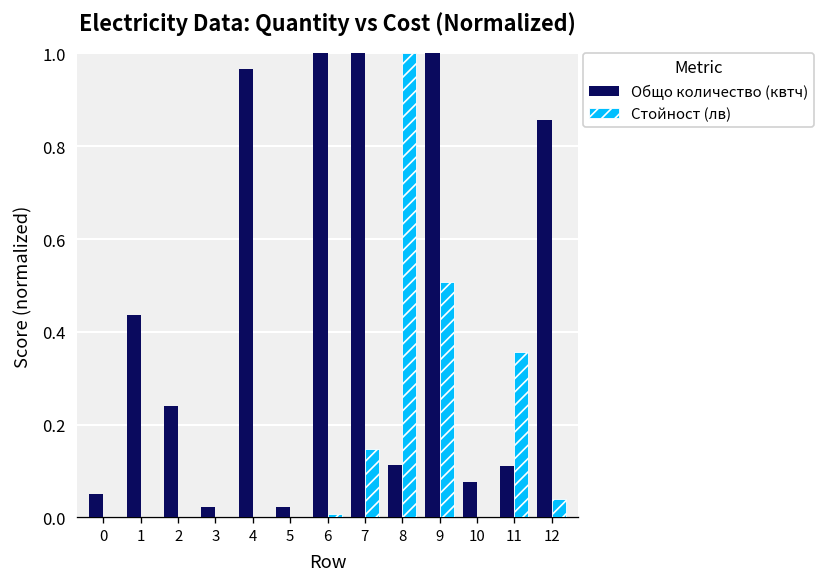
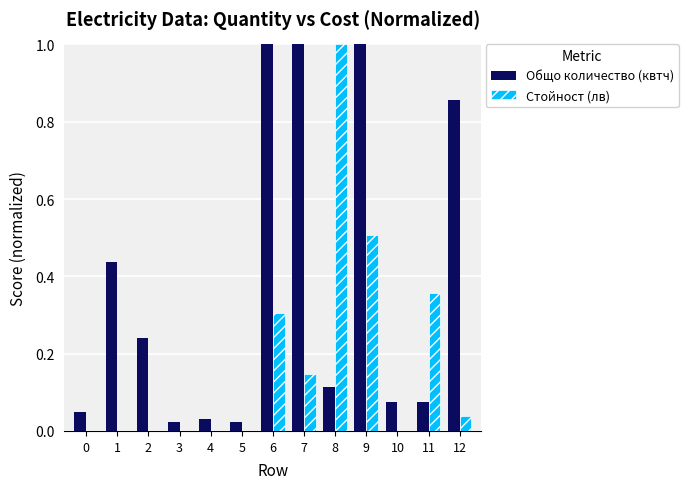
Общо количество (квтч), 4: 0.97 -> 0.03
Стойност (лв), 6: 0.01 -> 0.31
Общо количество (квтч), 11: 0.11 -> 0.08
